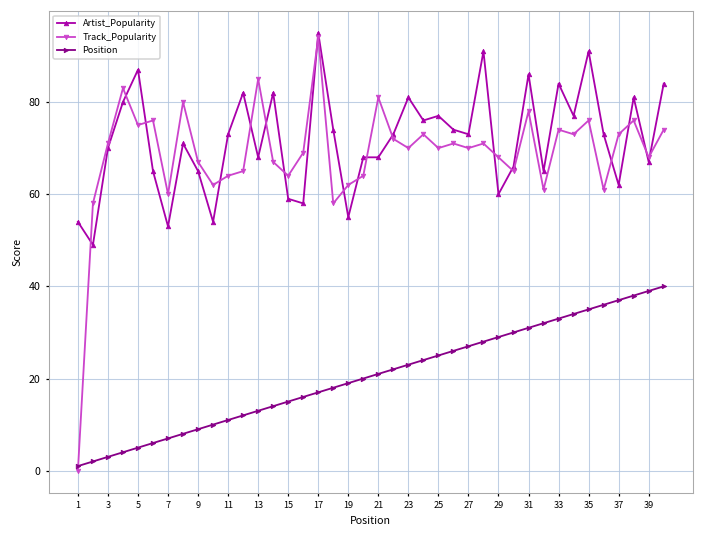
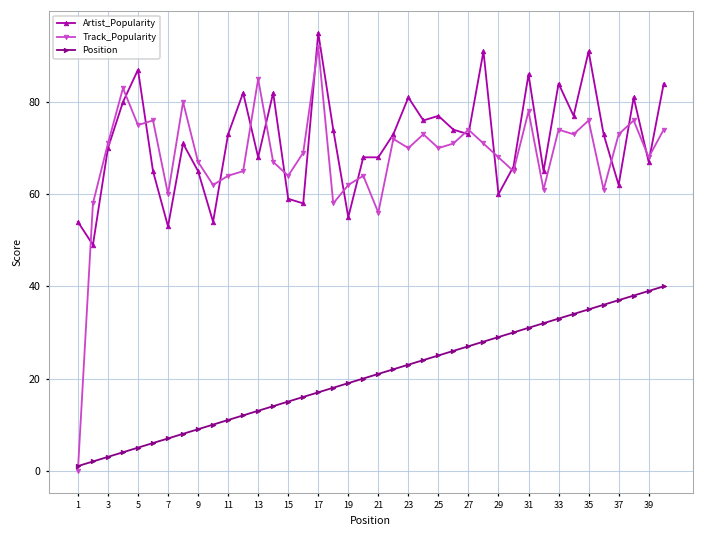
Track_Popularity, 17: 94 -> 92
Track_Popularity, 21: 81 -> 56
Track_Popularity, 27: 70 -> 74
